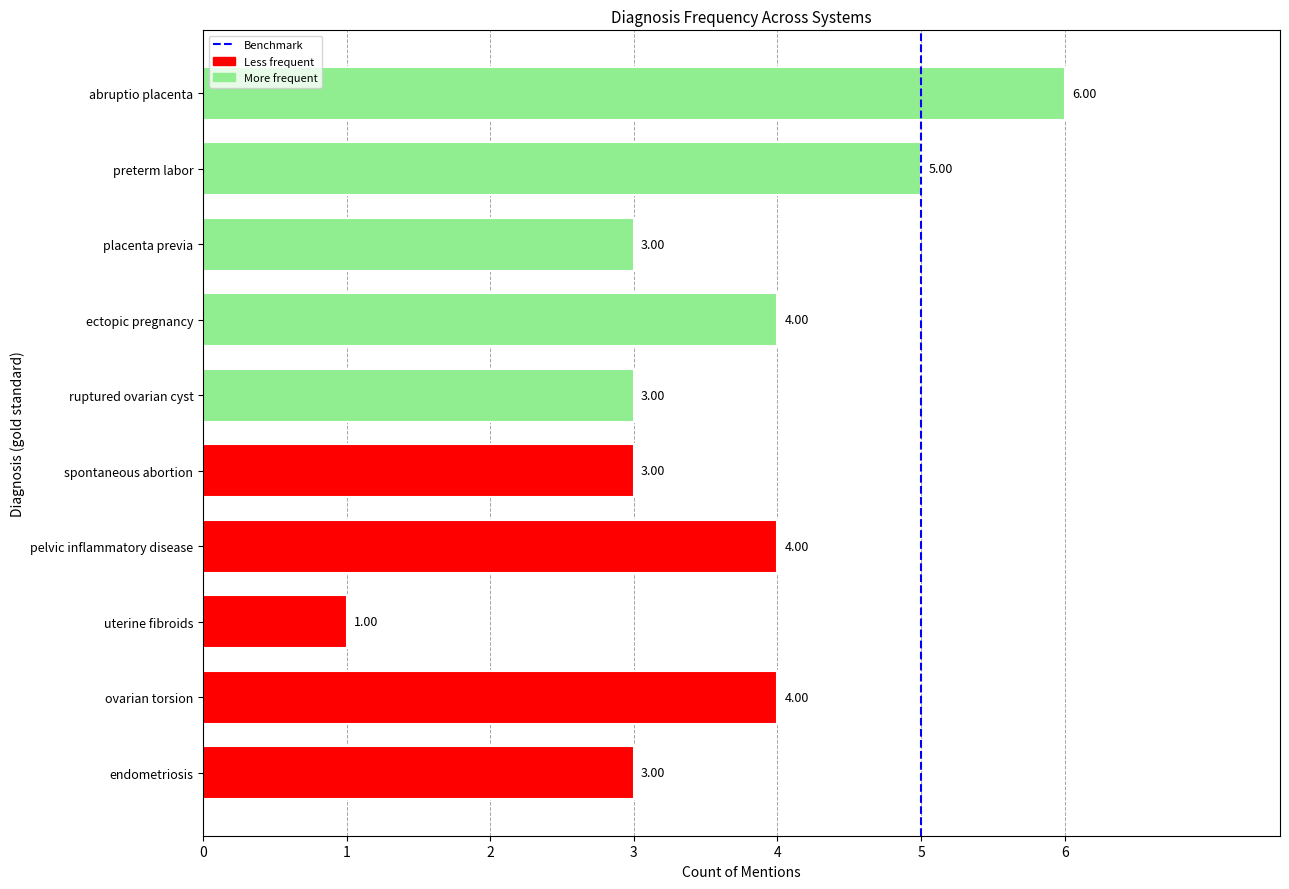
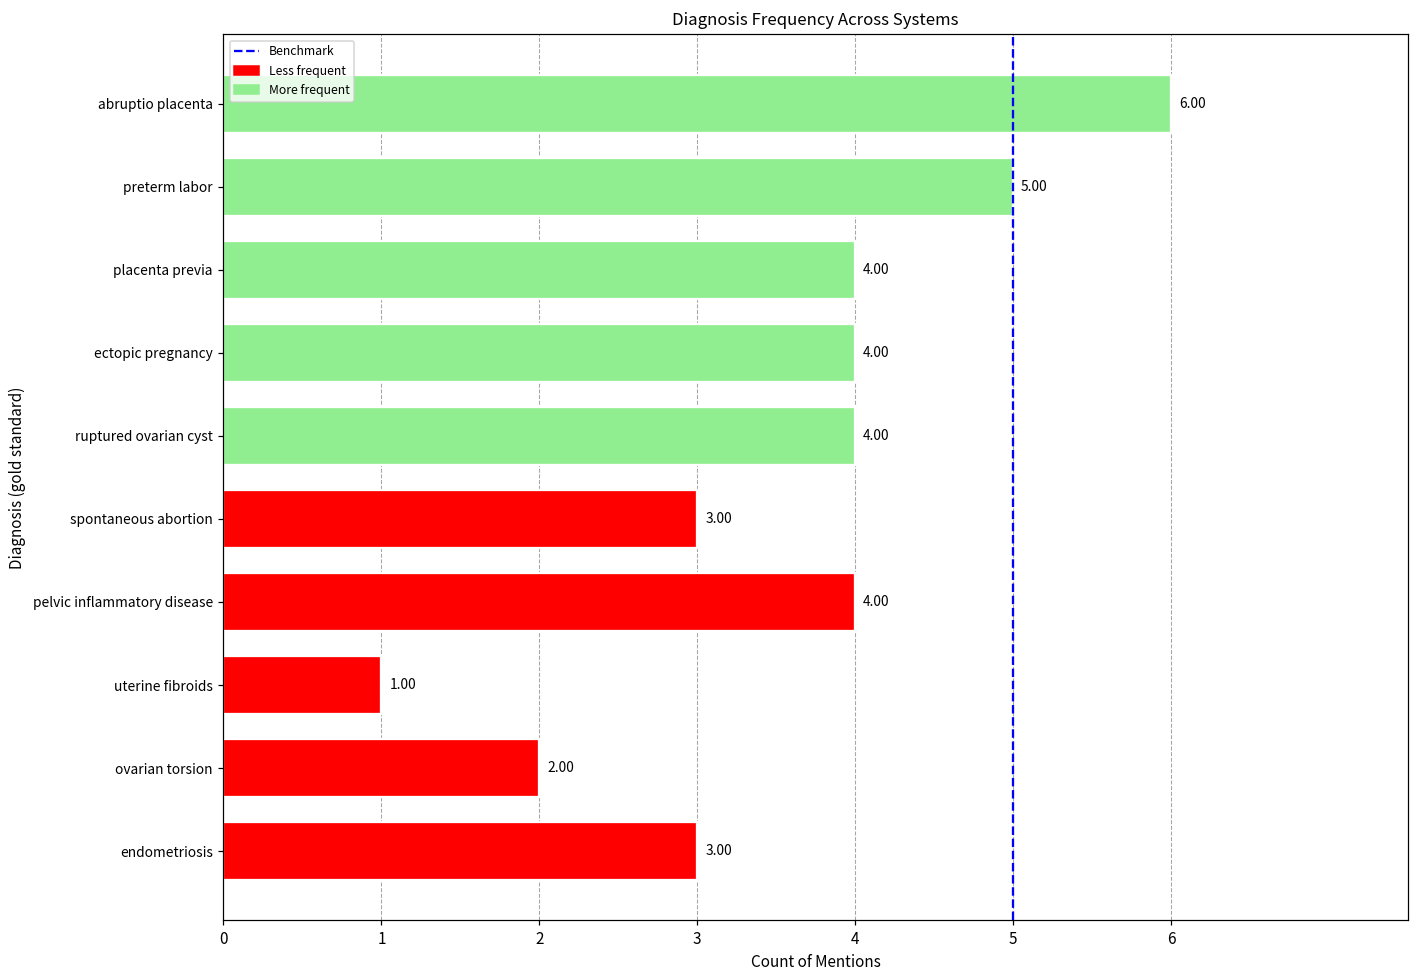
placenta previa: 3.00 -> 4.00
ruptured ovarian cyst: 3.00 -> 4.00
ovarian torsion: 4.00 -> 2.00
